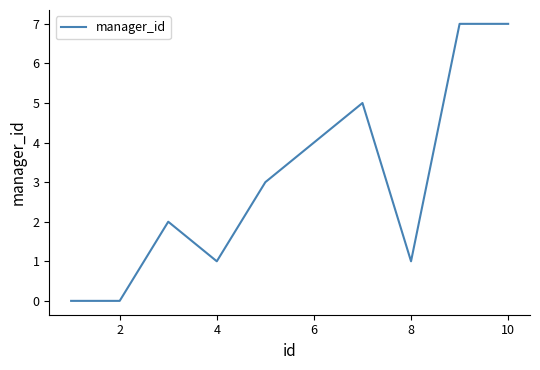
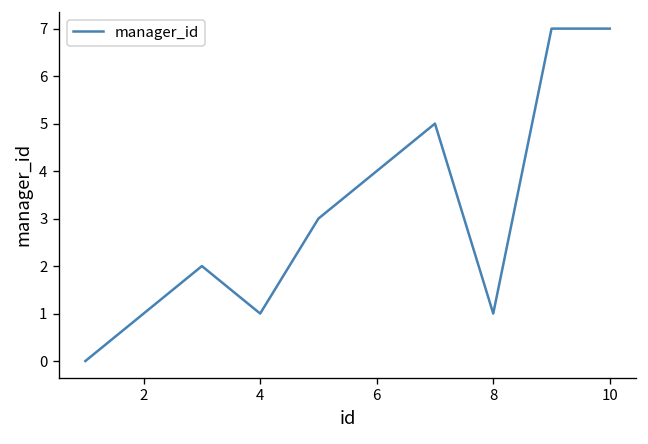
2: 0 -> 1
